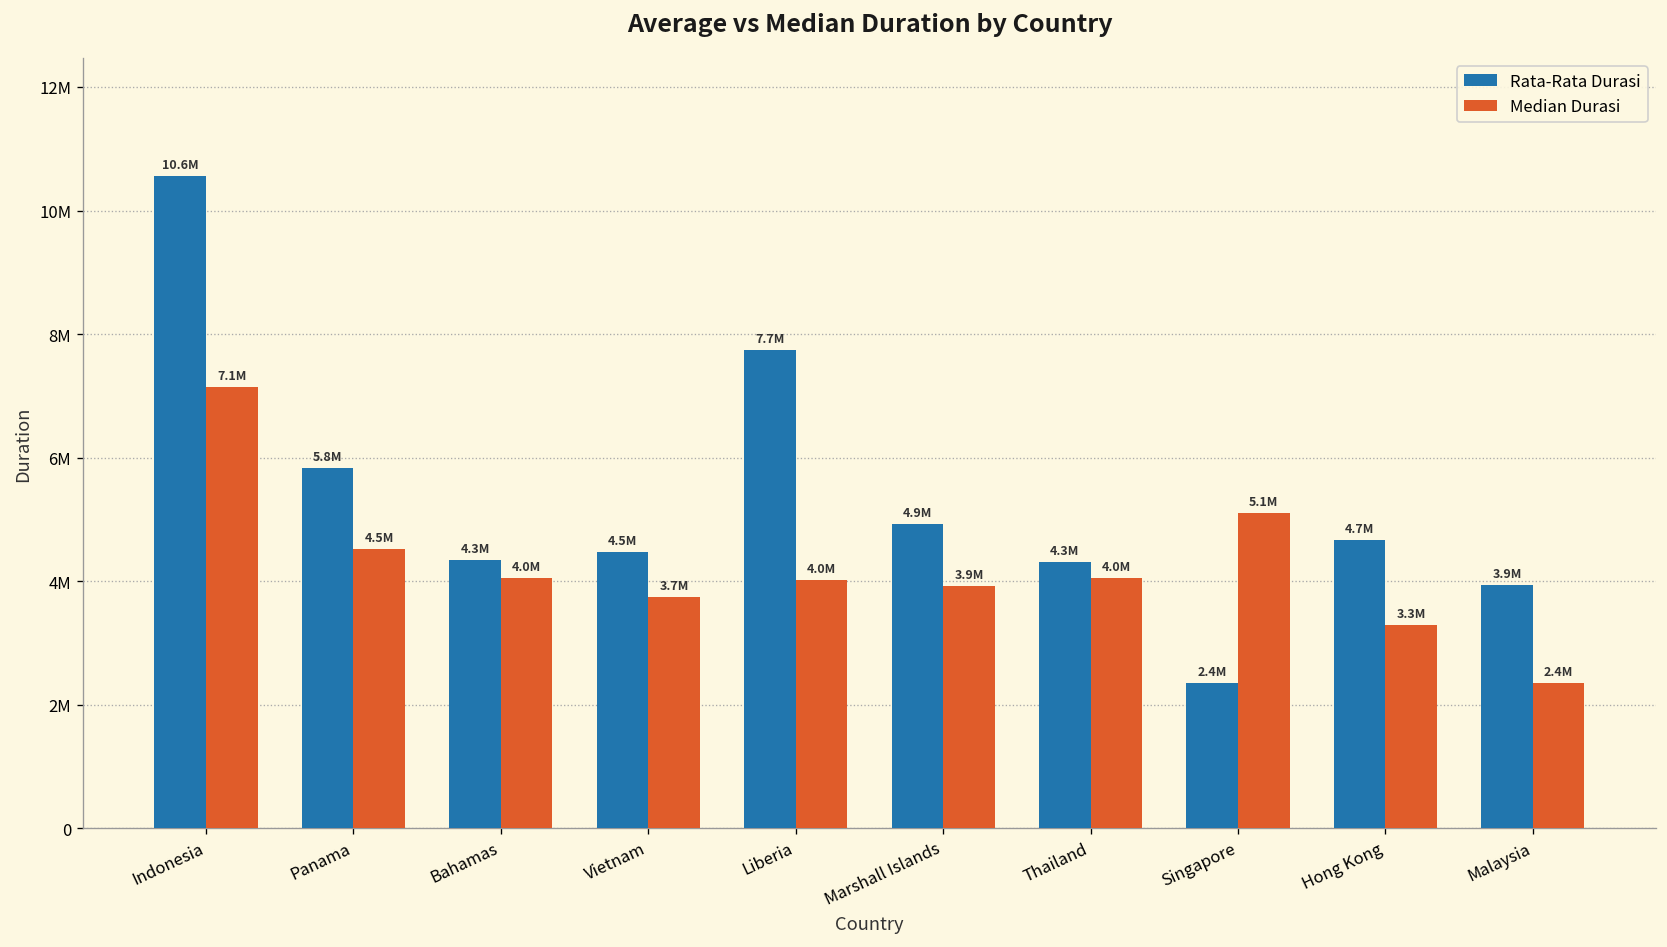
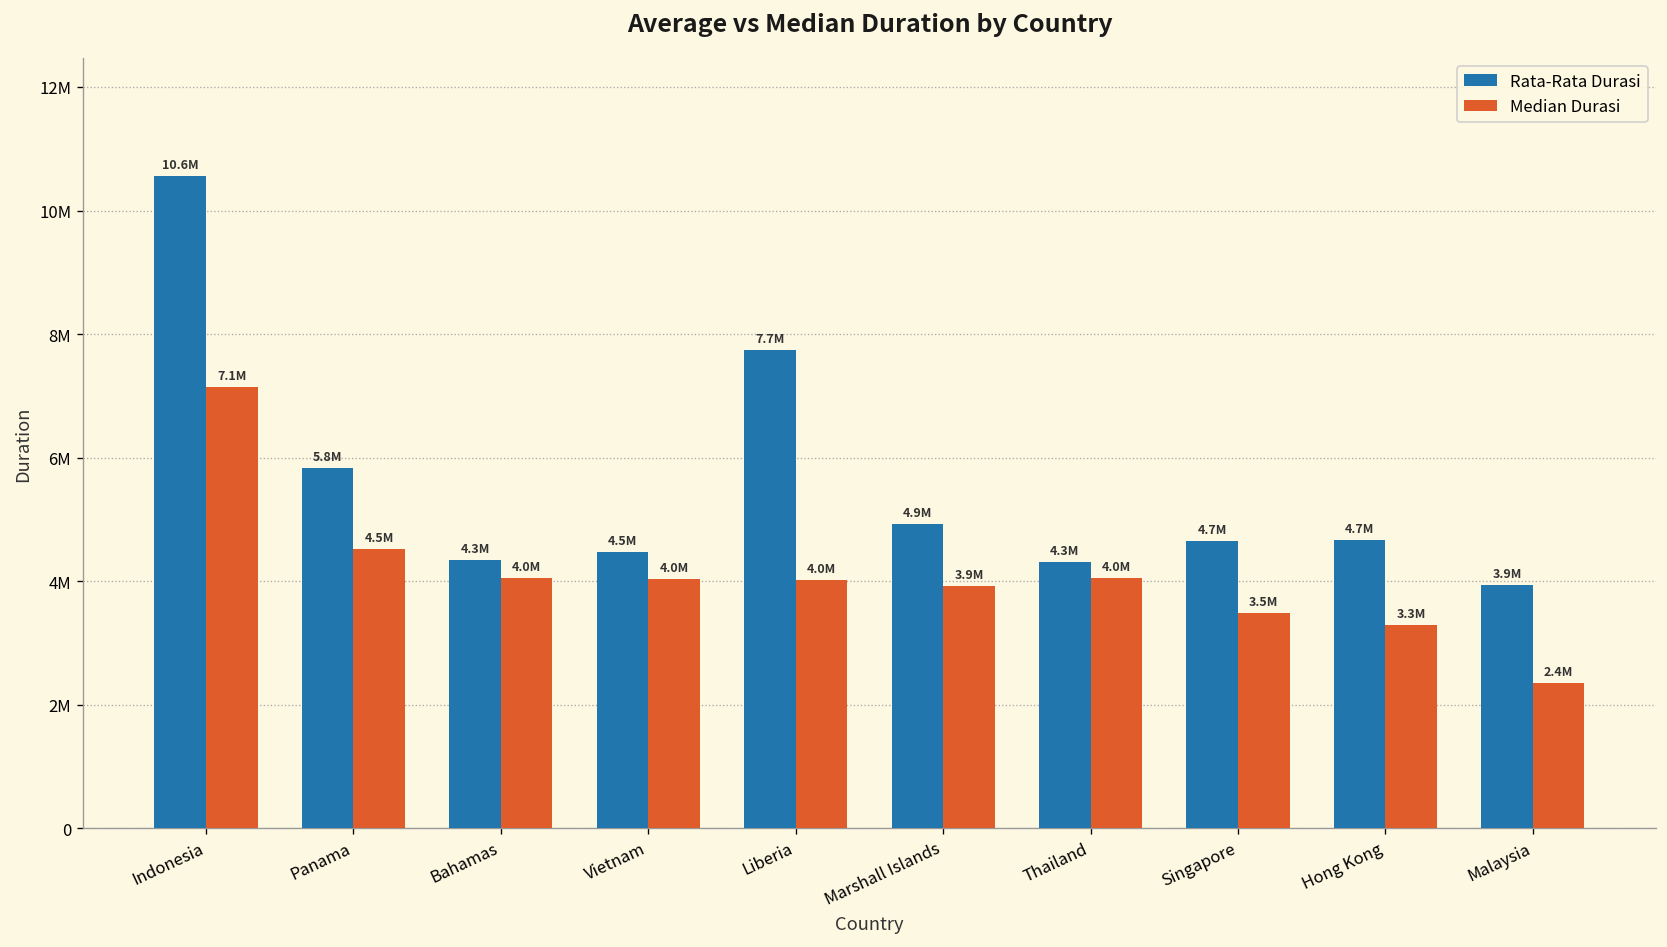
Median Durasi, Vietnam: 3.7M -> 4.0M
Rata-Rata Durasi, Singapore: 2.4M -> 4.7M
Median Durasi, Singapore: 5.1M -> 3.5M
